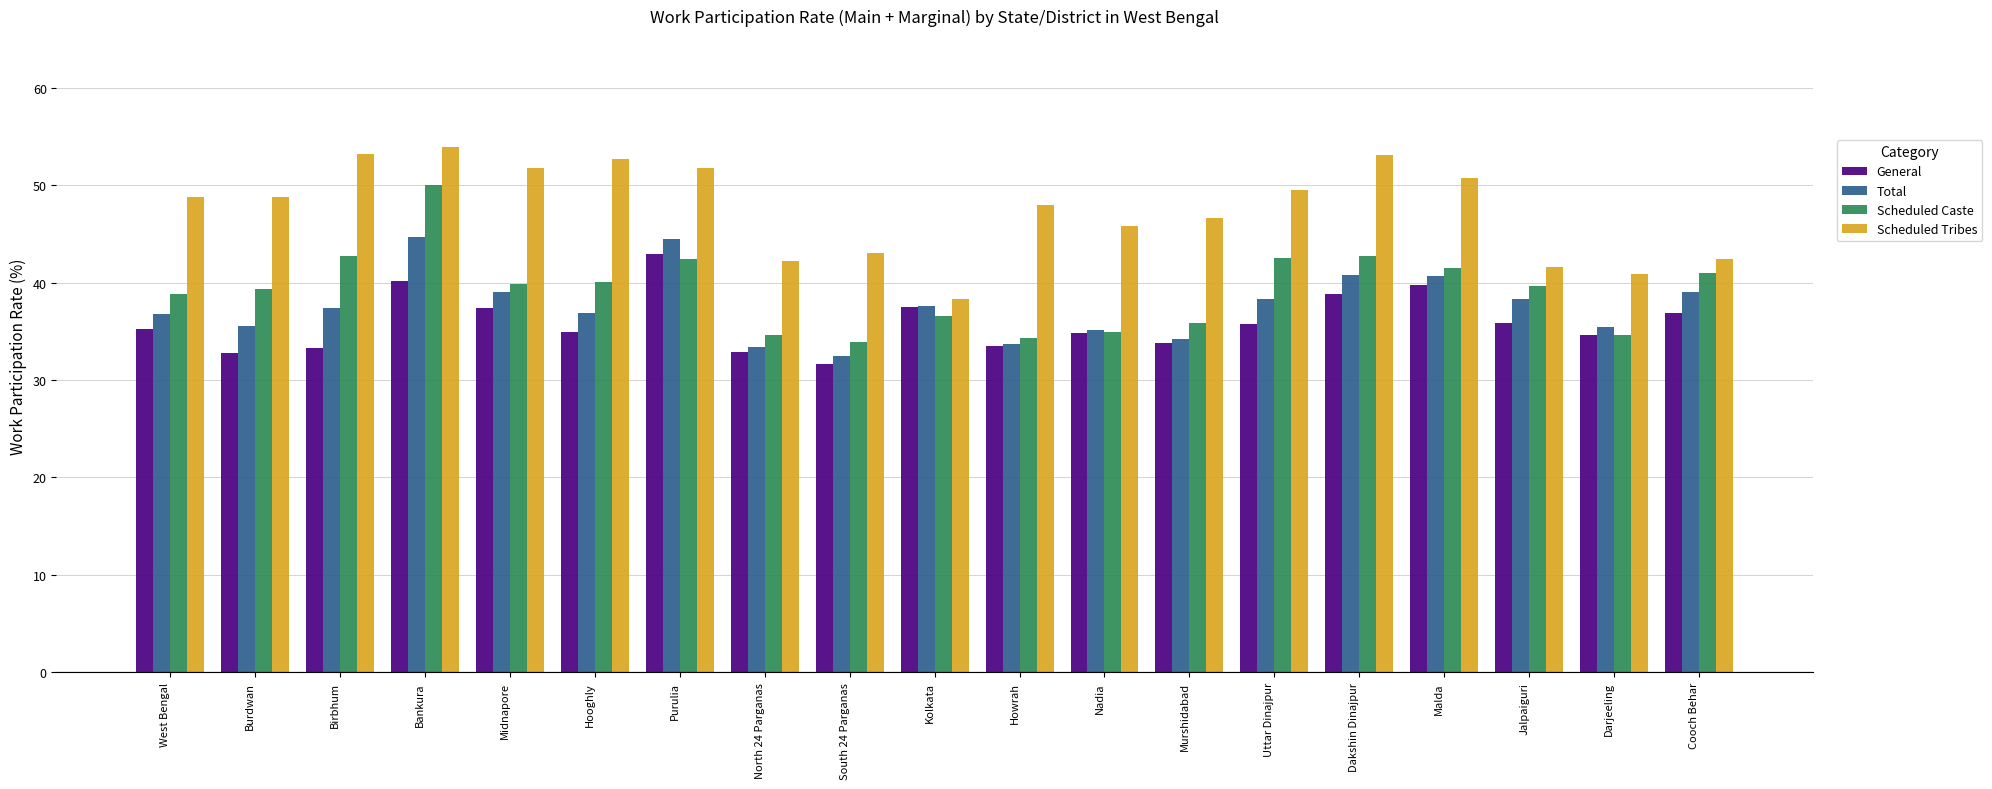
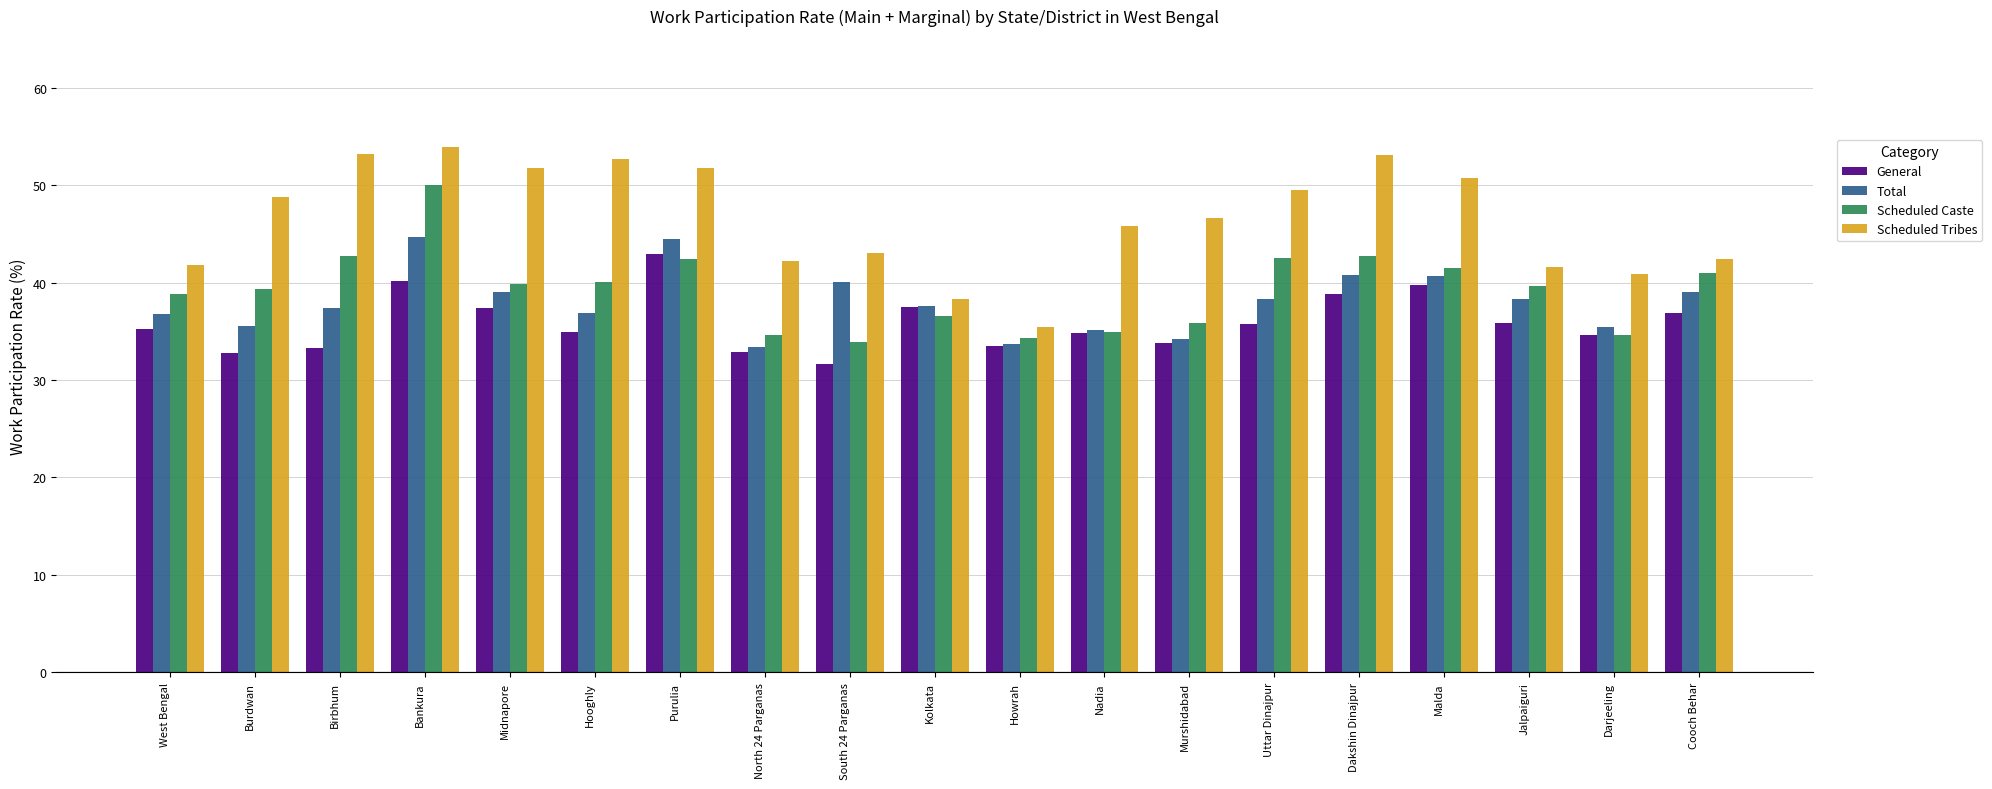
Scheduled Tribes, West Bengal: 49 -> 42
Total, South 24 Parganas: 33 -> 40
Scheduled Tribes, Howrah: 48 -> 35
